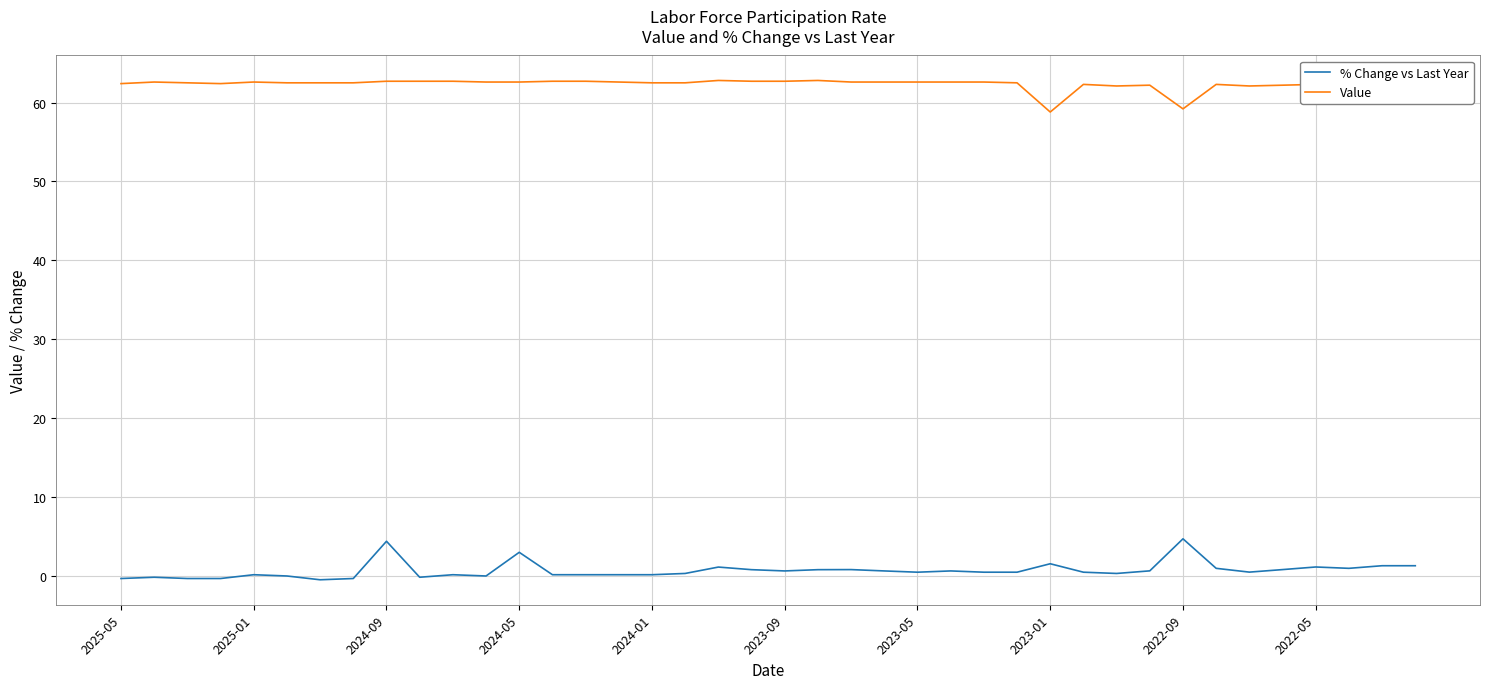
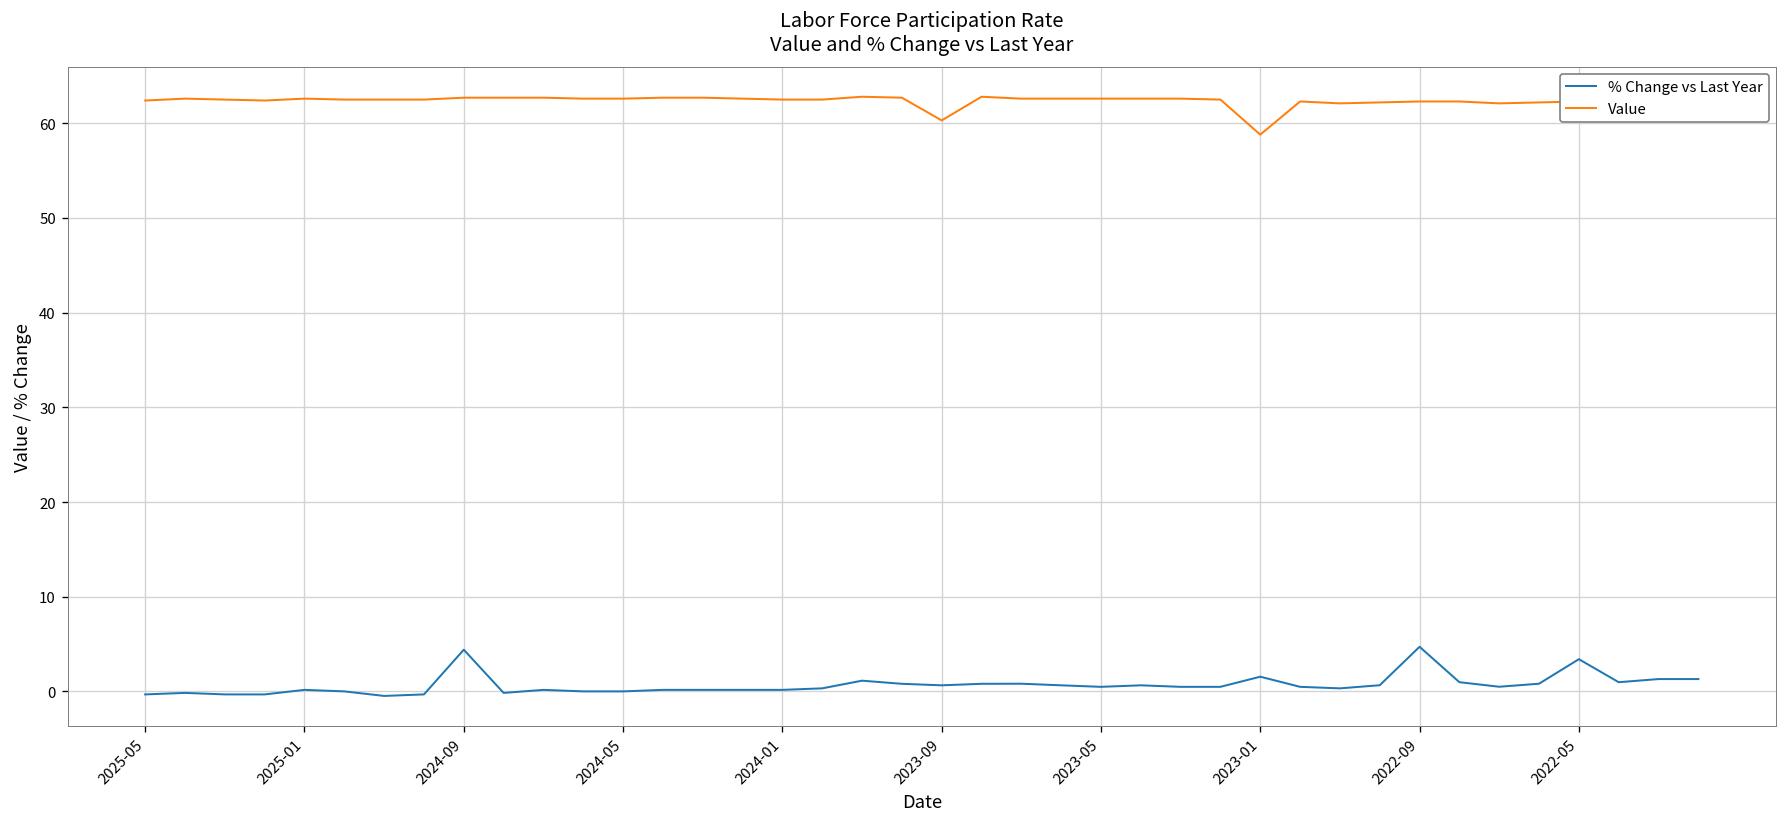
% Change vs Last Year, 2024-05: 3 -> 0
Value, 2023-09: 63 -> 60
Value, 2022-09: 59 -> 62
% Change vs Last Year, 2022-05: 1 -> 3
